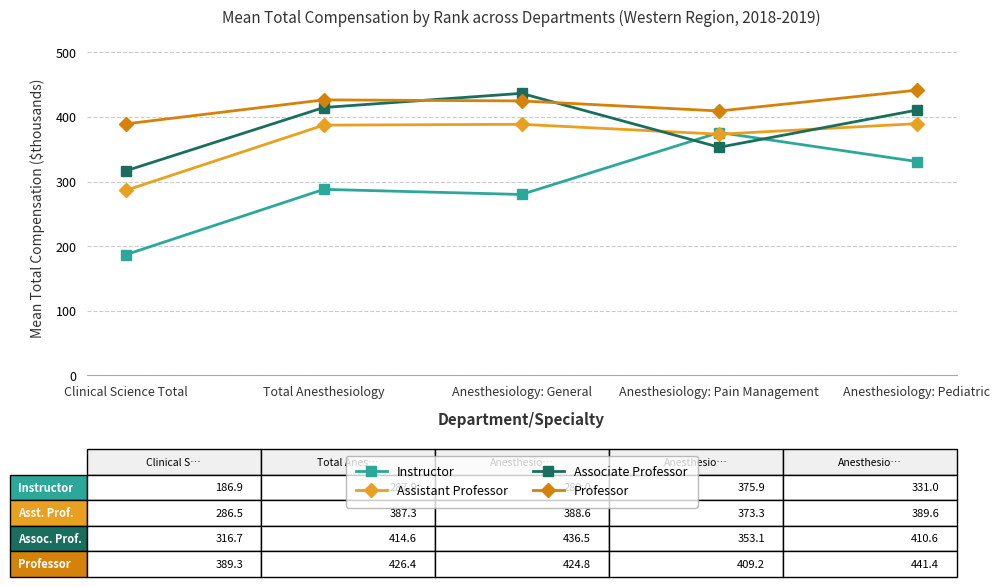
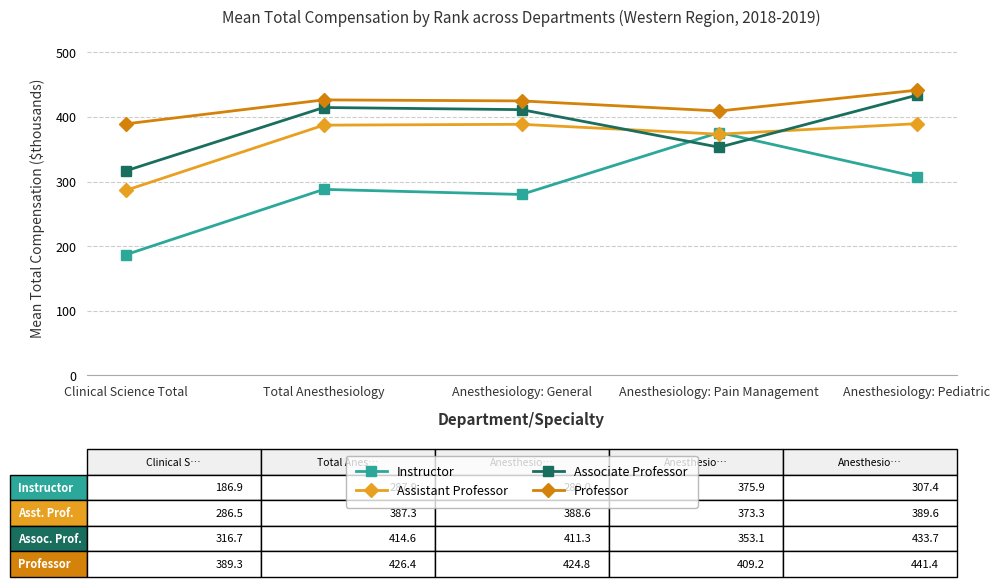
Associate Professor, Anesthesiology: General: 436.5 -> 411.3
Instructor, Anesthesiology: Pediatric: 331.0 -> 307.4
Associate Professor, Anesthesiology: Pediatric: 410.6 -> 433.7
